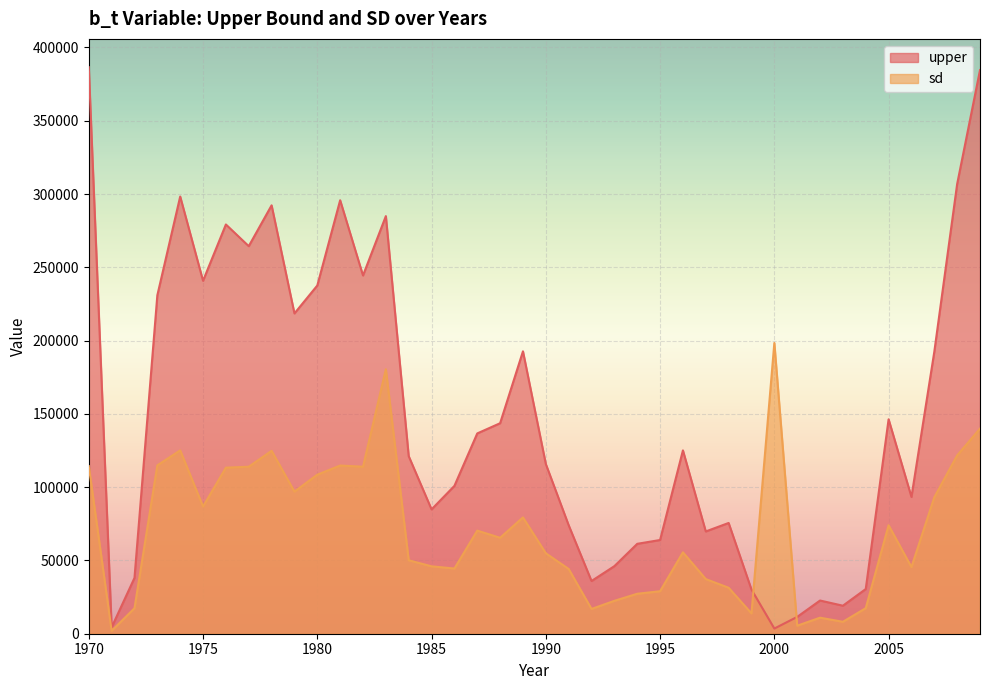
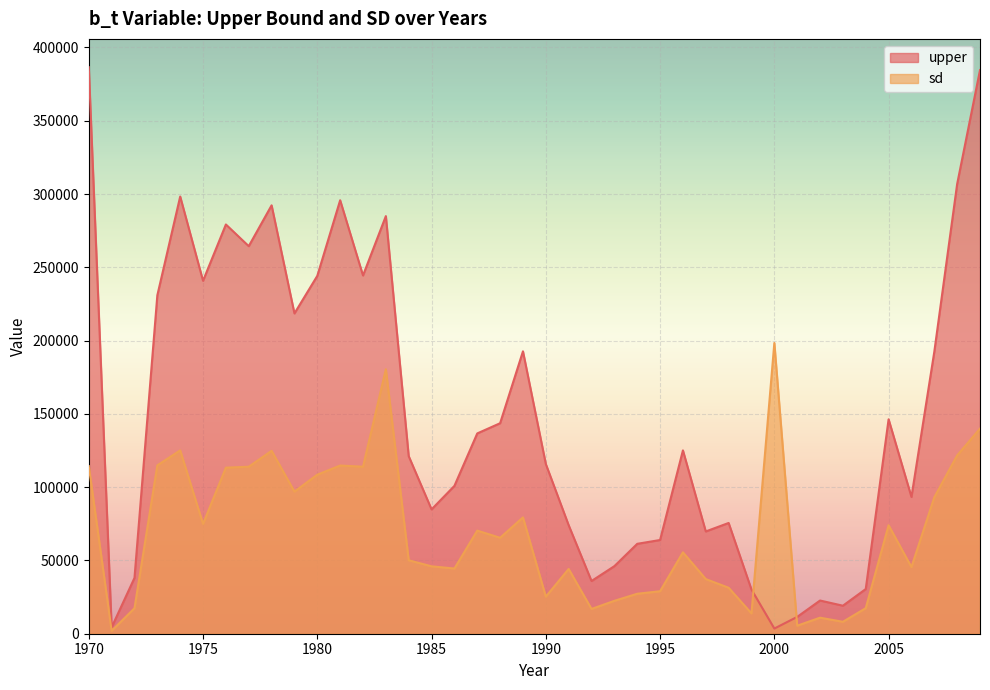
sd, 1975: 87000 -> 75000
upper, 1980: 238000 -> 244000
sd, 1990: 55000 -> 25000
